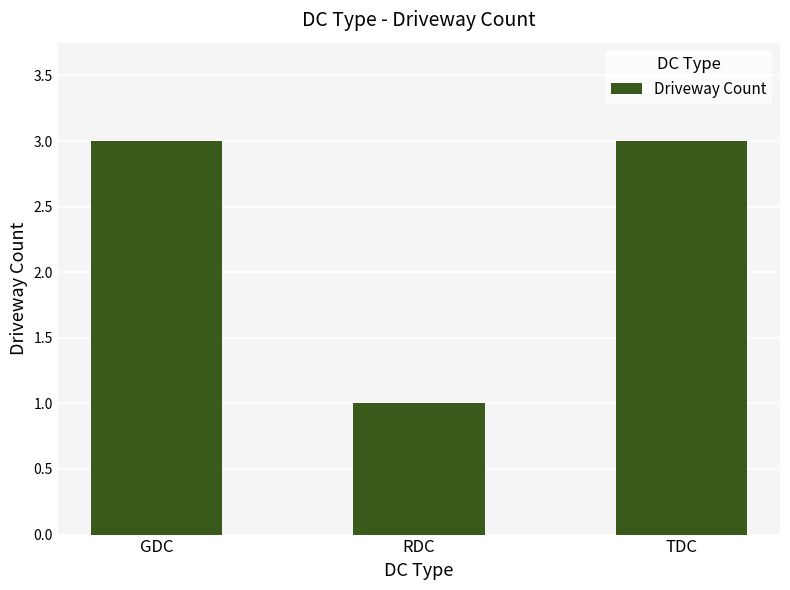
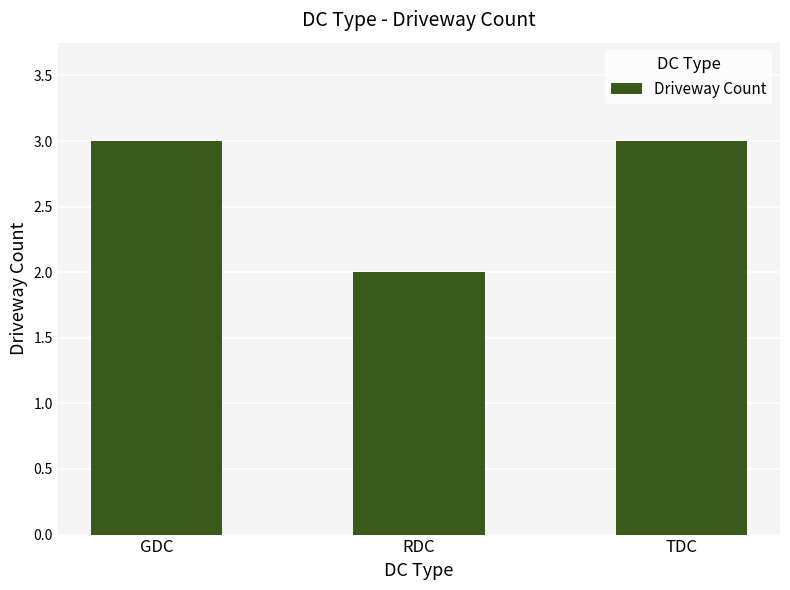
RDC: 1 -> 2
